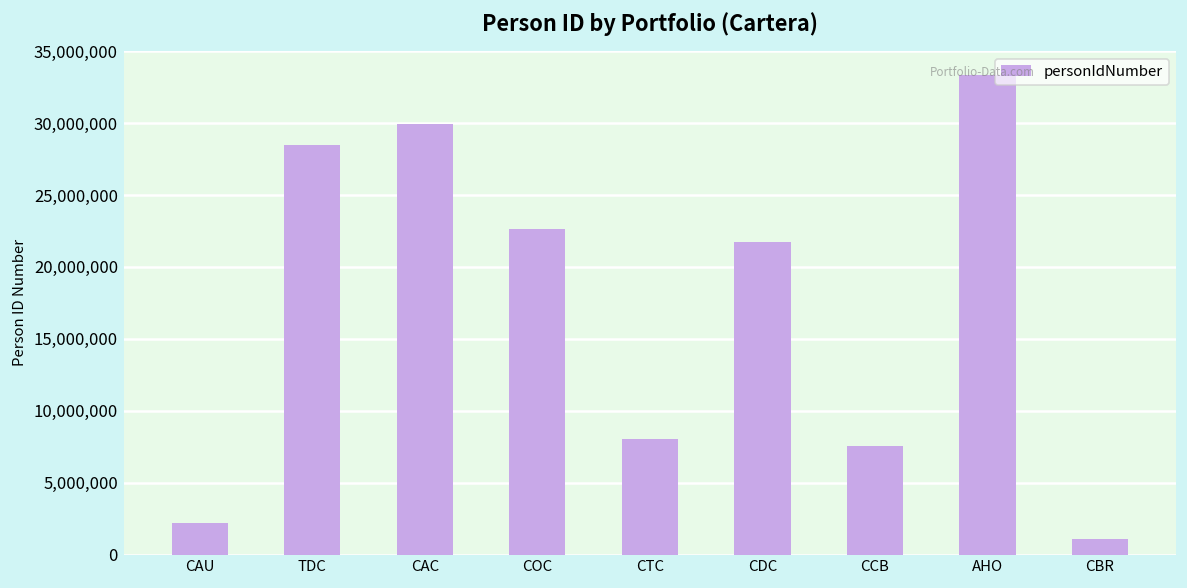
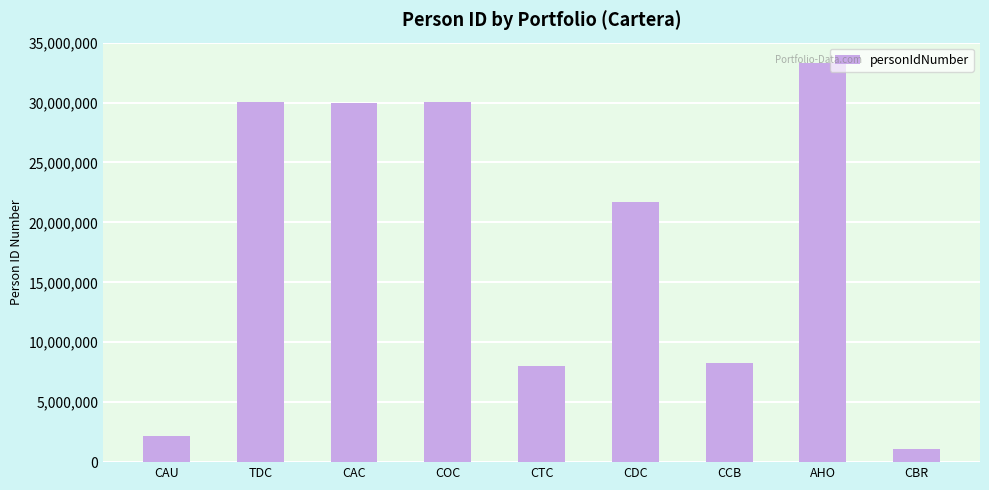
TDC: 28,500,000 -> 30,000,000
COC: 22,600,000 -> 30,000,000
CCB: 7,600,000 -> 8,300,000
